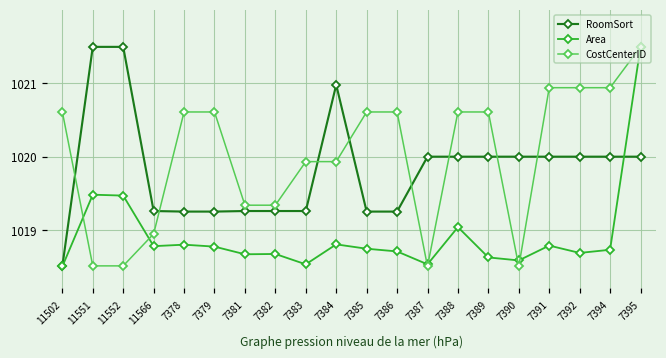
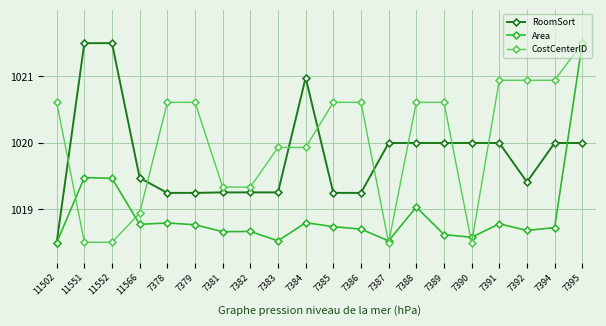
RoomSort, 11566: 1019.3 -> 1019.5
RoomSort, 7392: 1020.0 -> 1019.4
